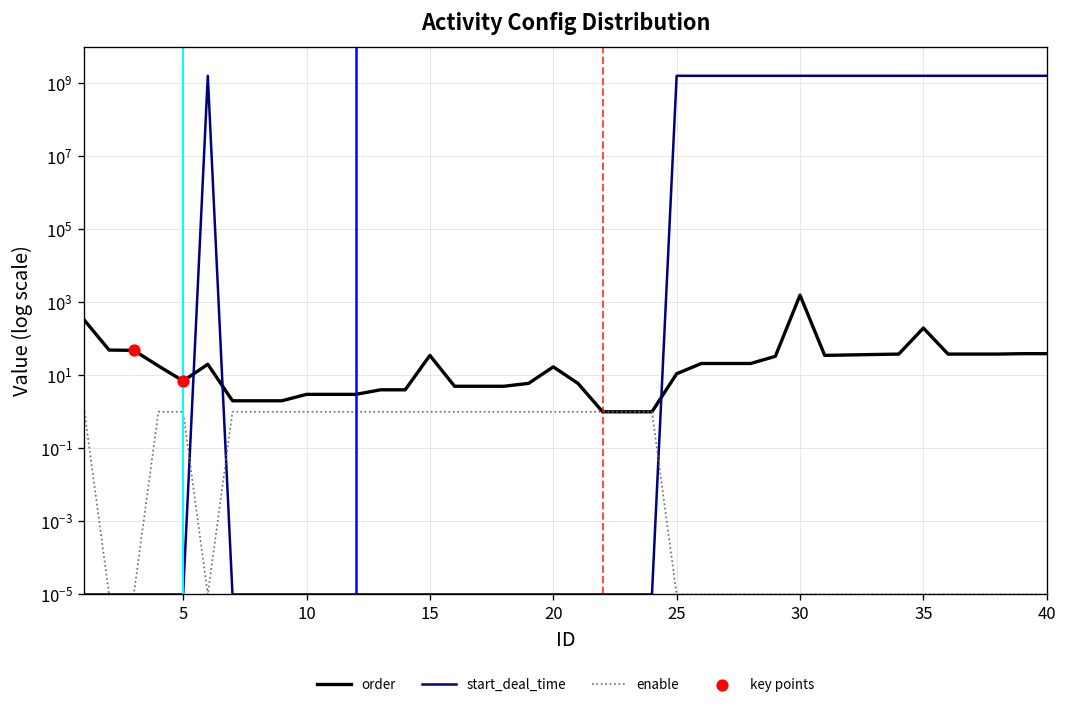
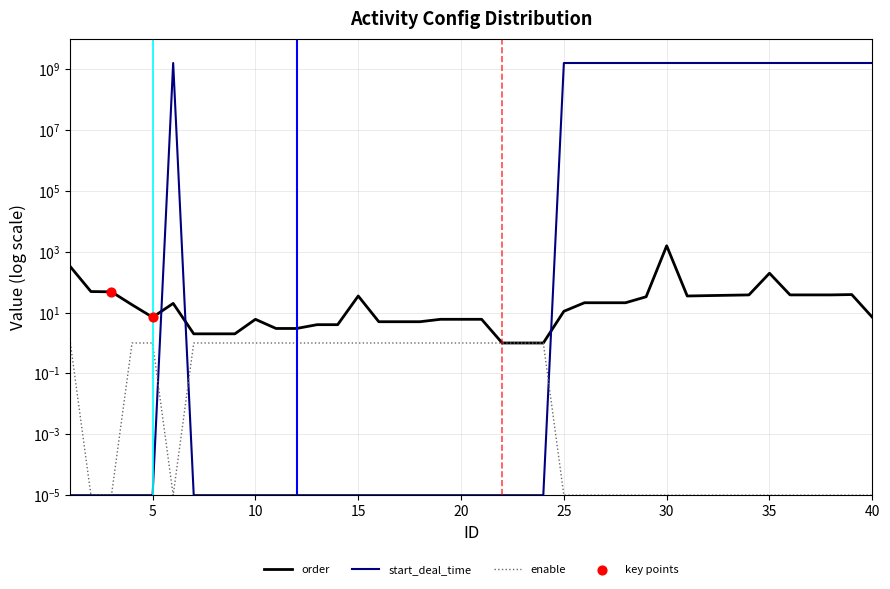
order, 10: 3 -> 6
order, 20: 20 -> 6
order, 40: 40 -> 7
